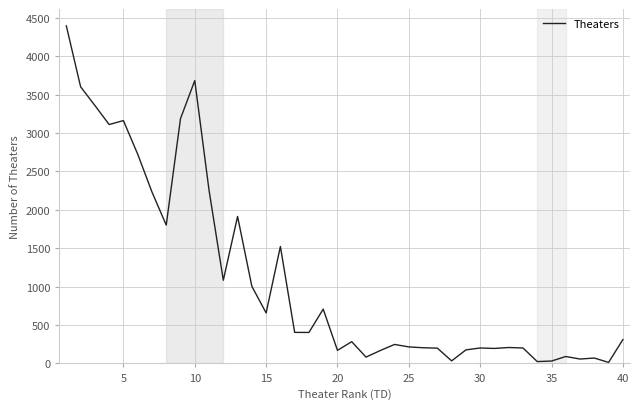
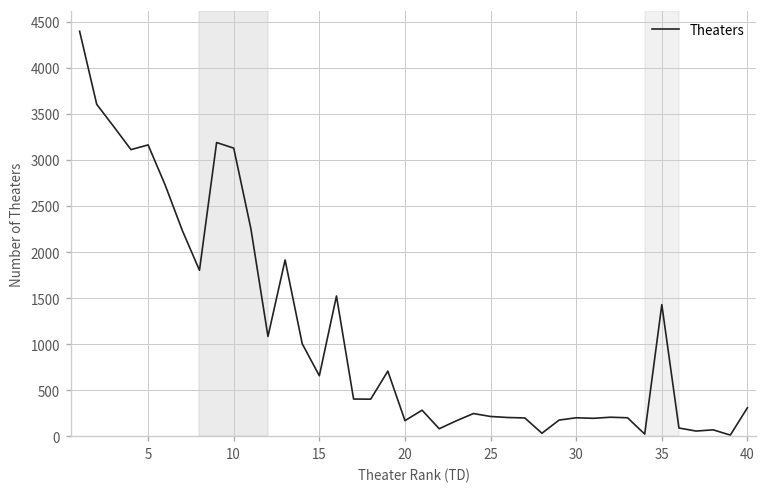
10: 3700 -> 3100
35: 0 -> 1400
